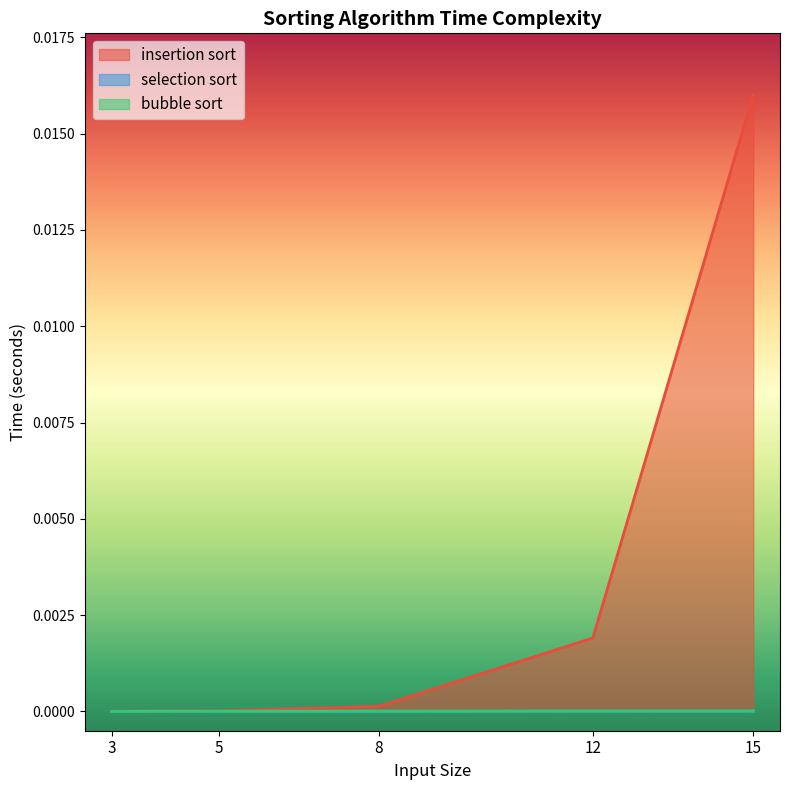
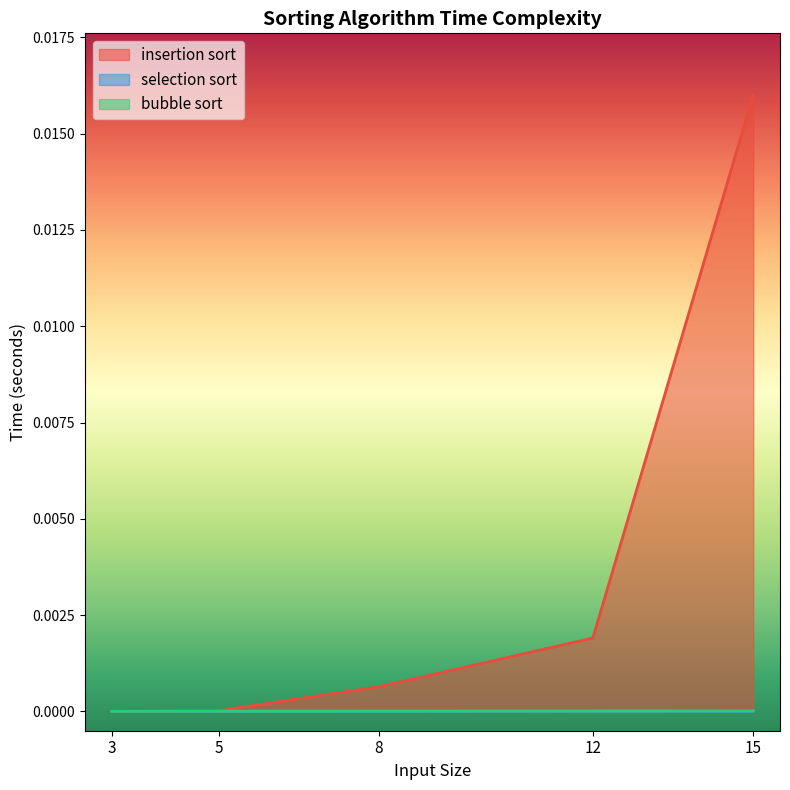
insertion sort, 8: 0.0001 -> 0.0006
